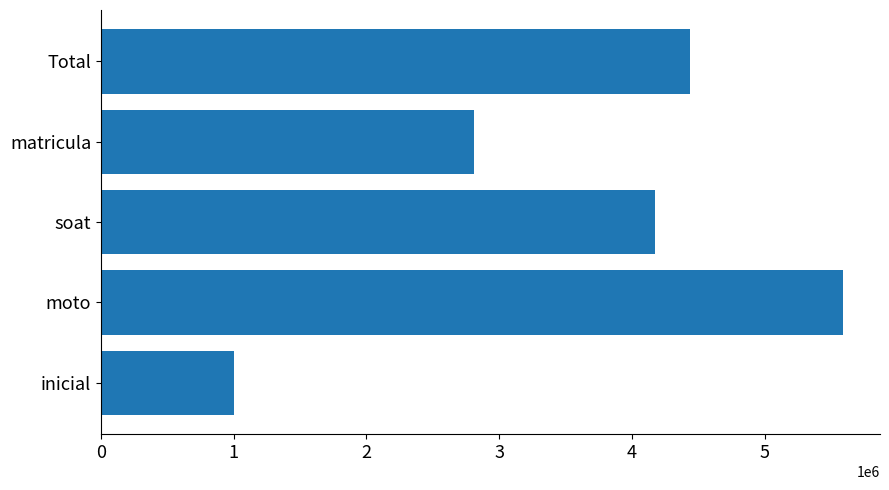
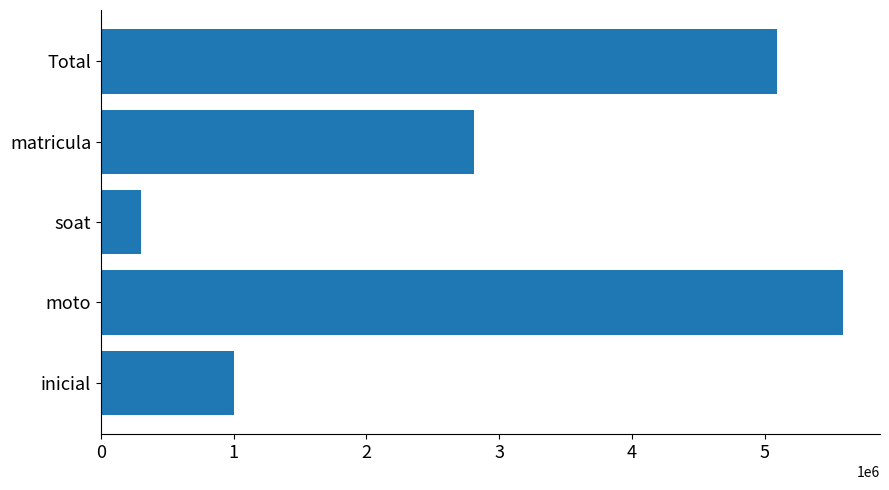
Total: 4440000 -> 5090000
soat: 4180000 -> 300000
